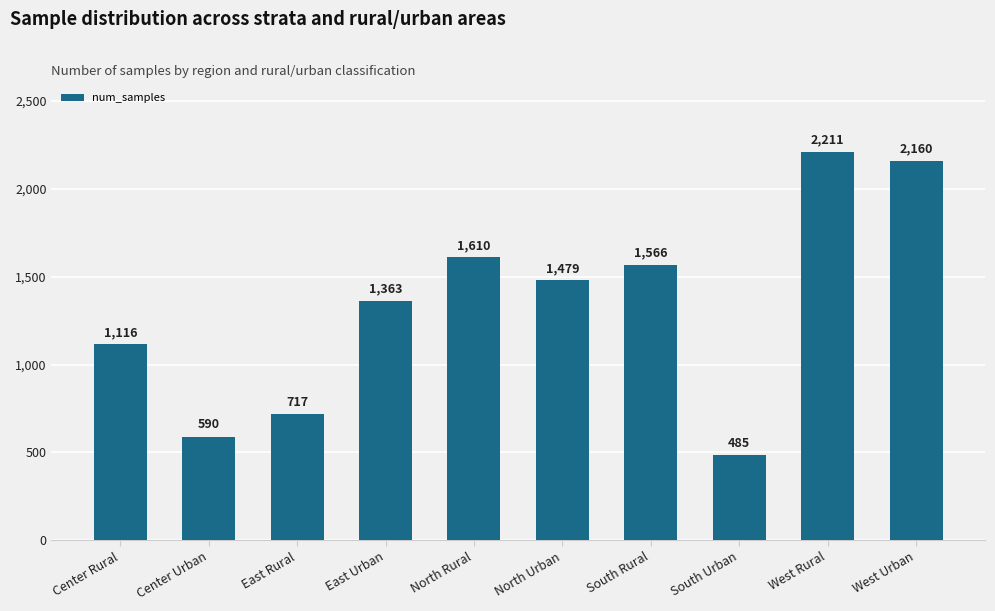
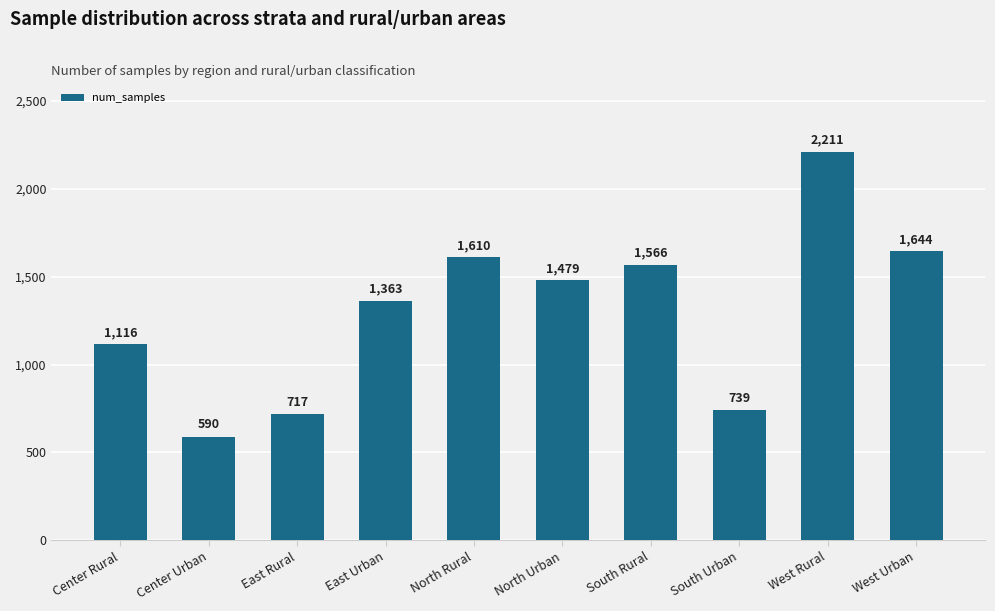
South Urban: 485 -> 739
West Urban: 2,160 -> 1,644
